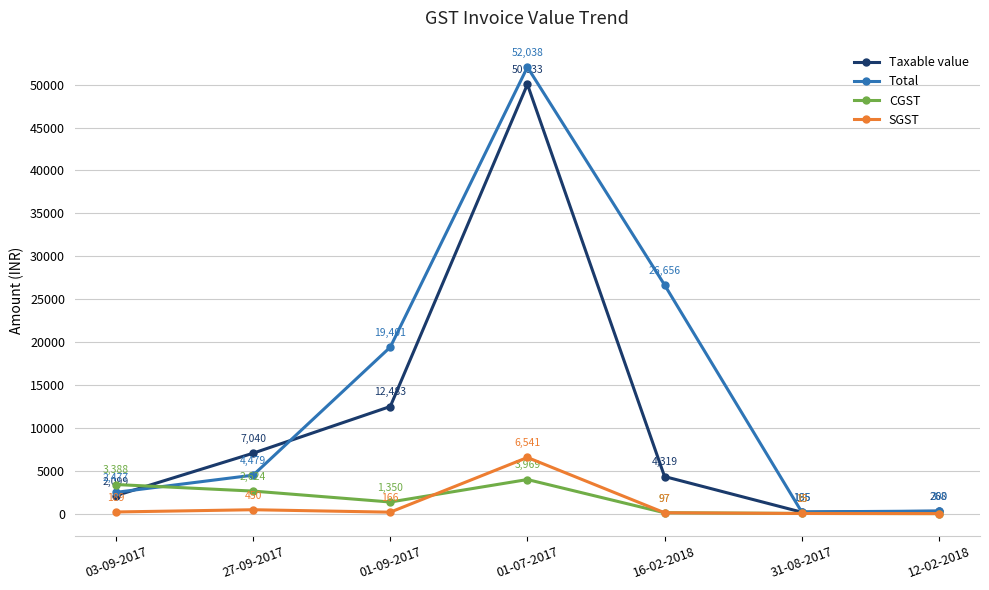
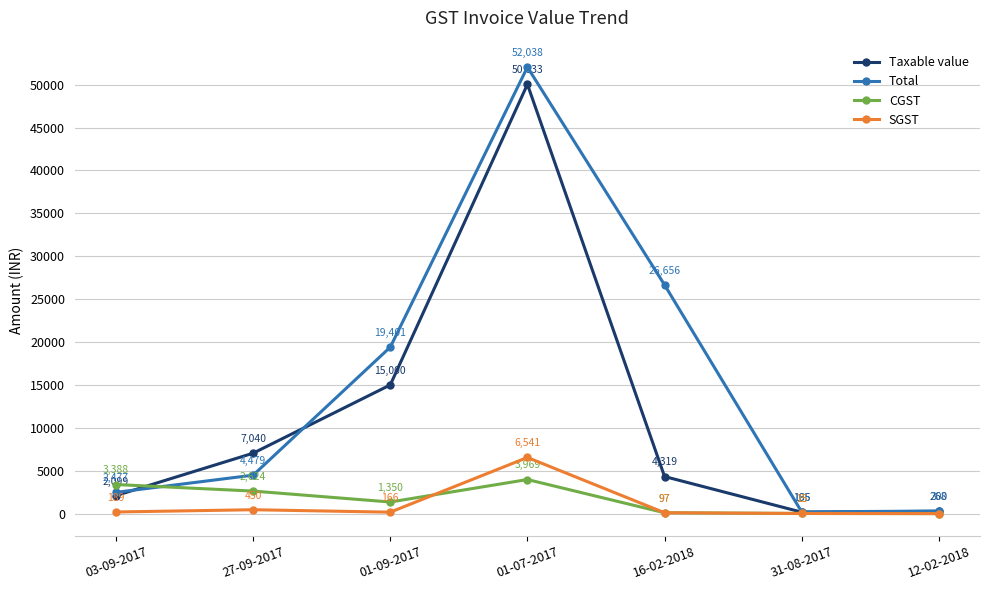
Taxable value, 01-09-2017: 12,483 -> 15,000
